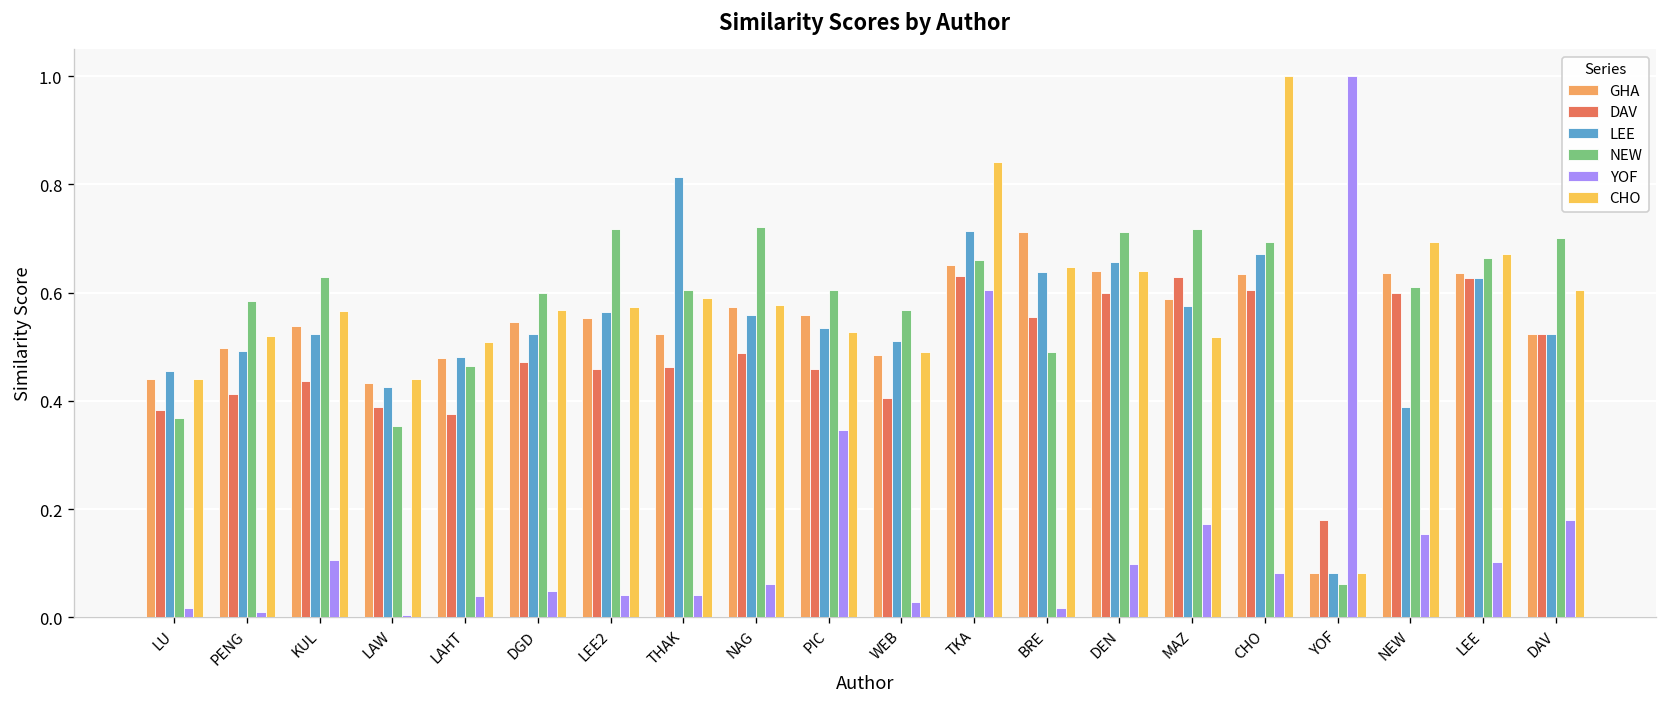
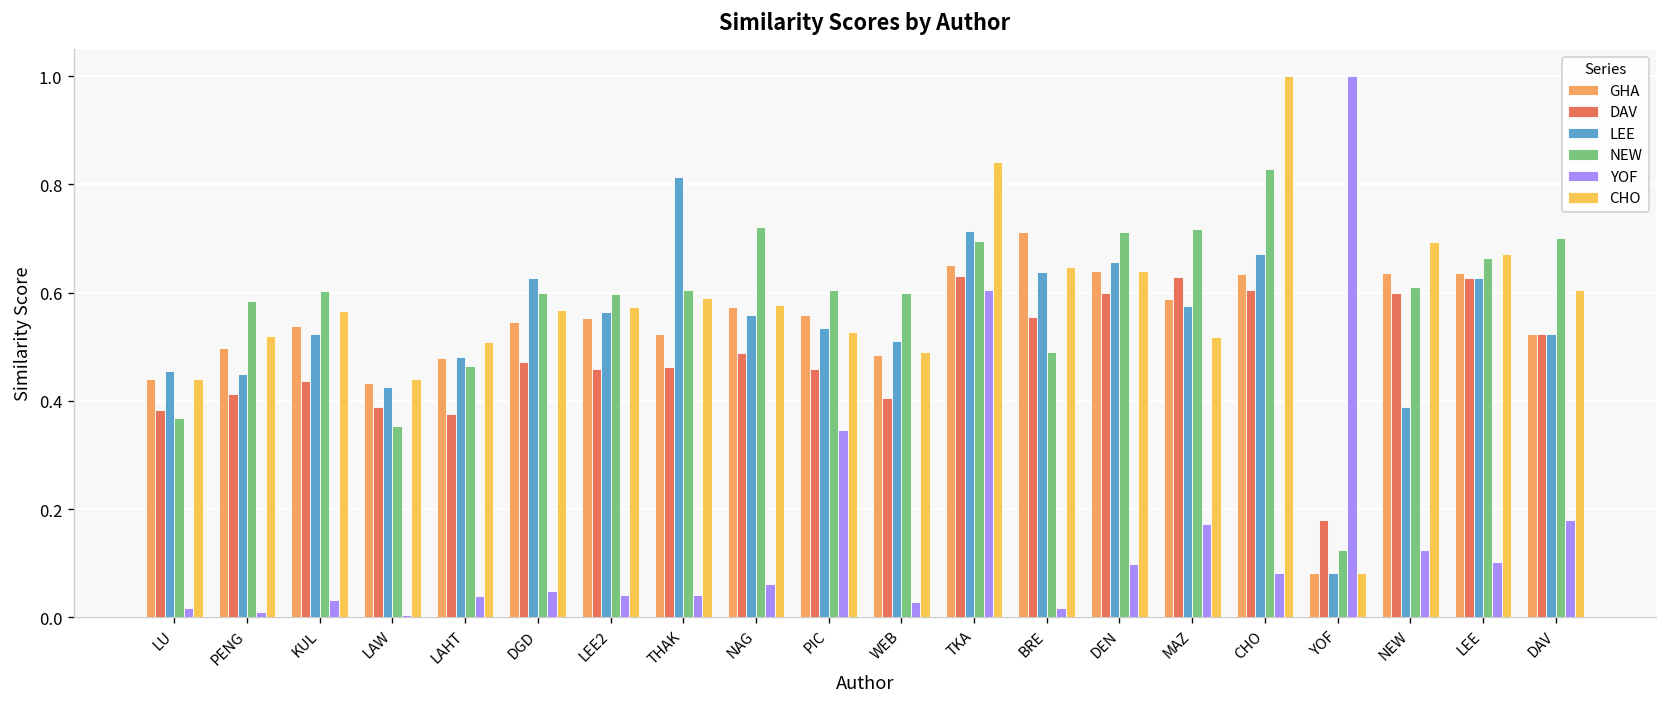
LEE, PENG: 0.49 -> 0.45
NEW, KUL: 0.63 -> 0.60
YOF, KUL: 0.11 -> 0.03
LEE, DGD: 0.52 -> 0.63
NEW, LEE2: 0.72 -> 0.60
NEW, WEB: 0.57 -> 0.60
NEW, TKA: 0.66 -> 0.70
NEW, CHO: 0.69 -> 0.83
NEW, YOF: 0.06 -> 0.12
YOF, NEW: 0.15 -> 0.12
